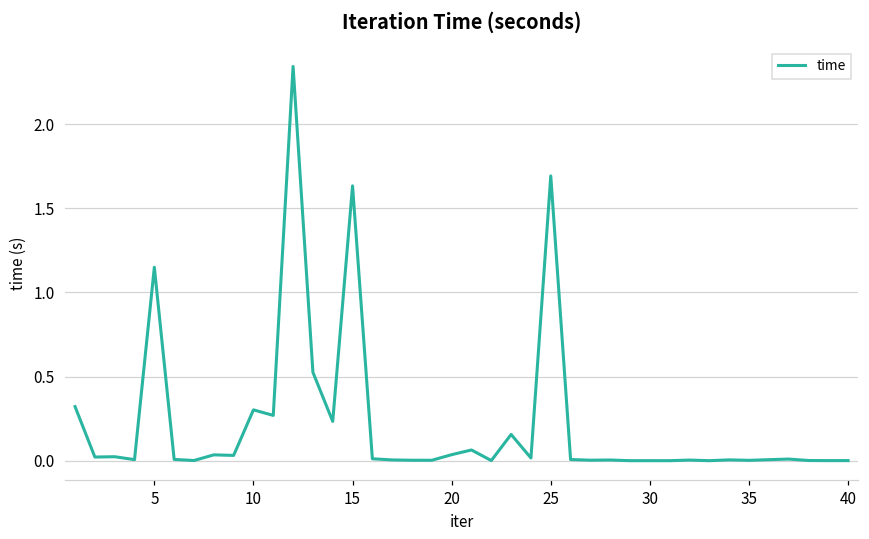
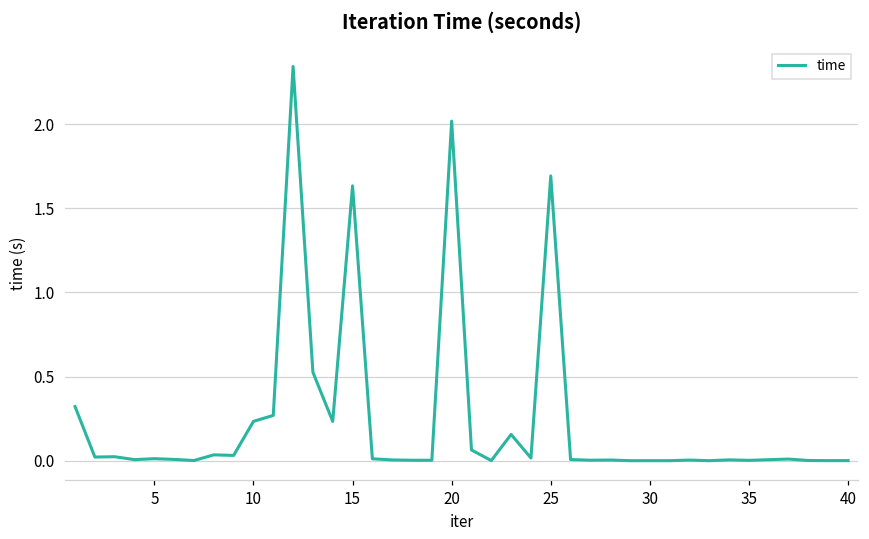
5: 1.15 -> 0.01
10: 0.30 -> 0.23
20: 0.04 -> 2.02
